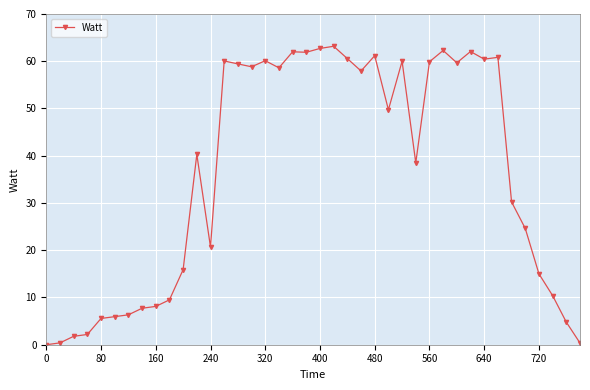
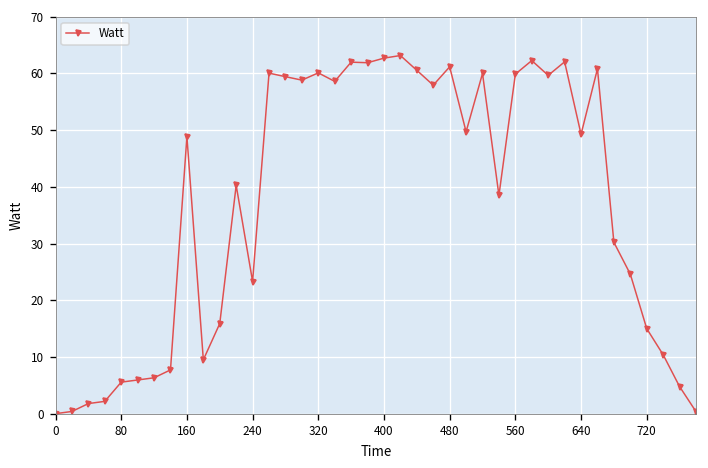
160: 8 -> 49
240: 21 -> 23
640: 60 -> 49
